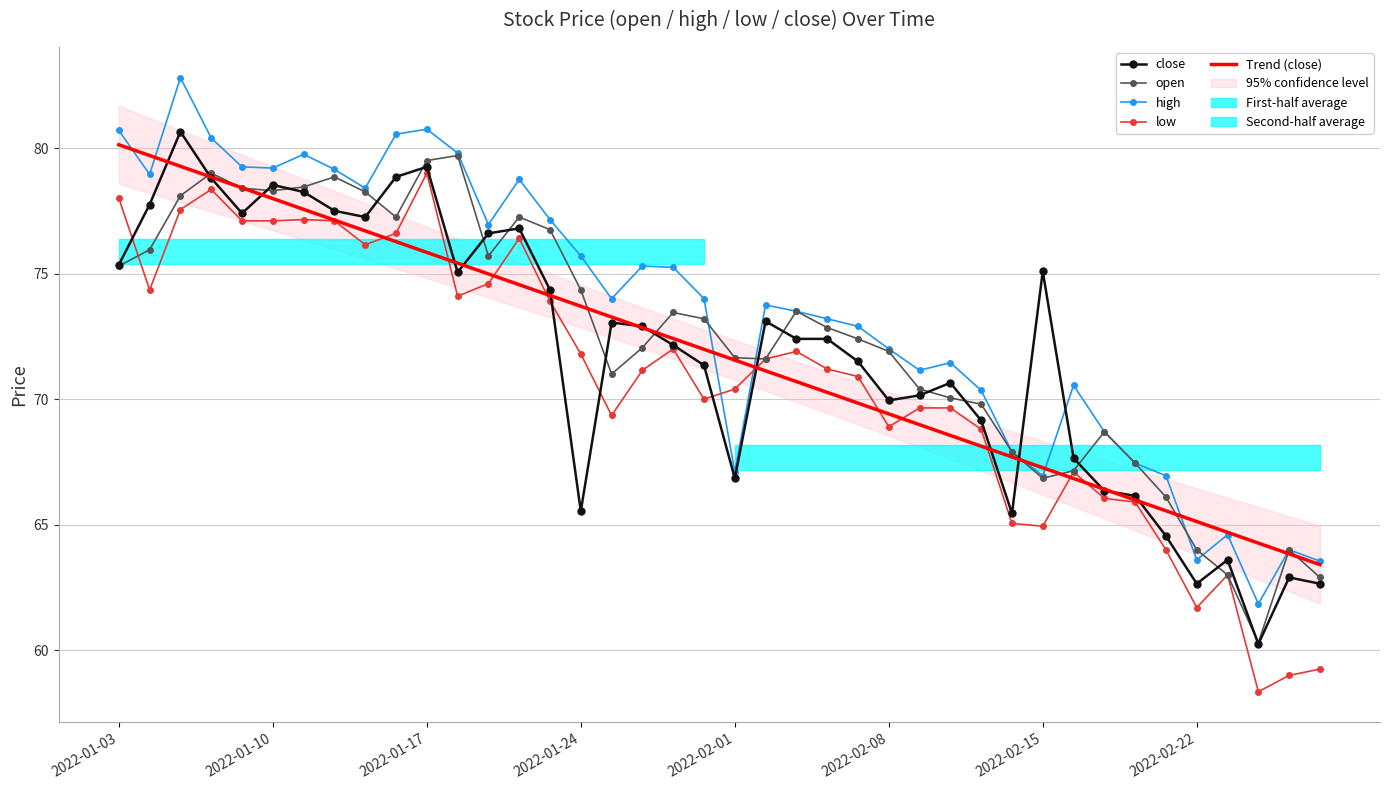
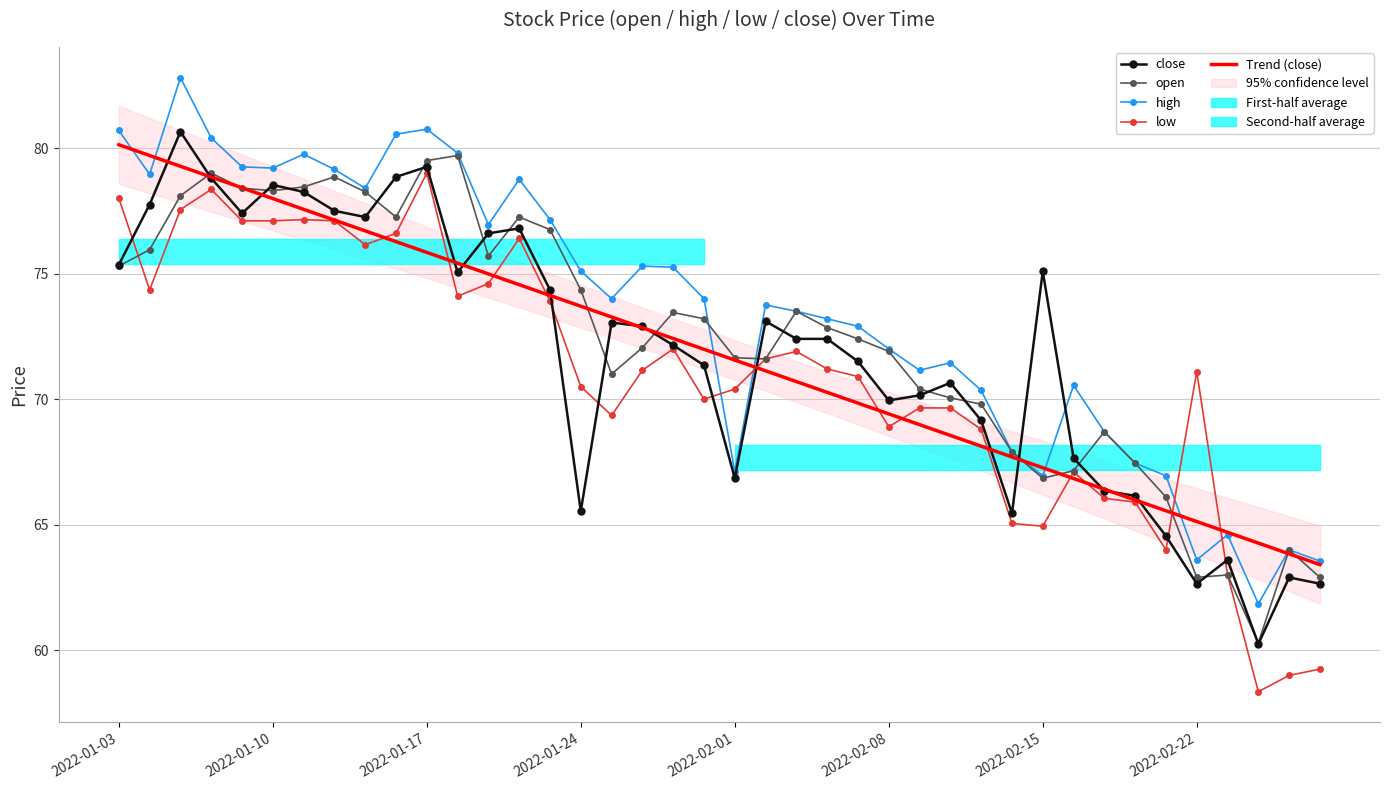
high, 2022-01-24: 75.7 -> 75.1
low, 2022-01-24: 71.8 -> 70.5
open, 2022-02-22: 64.0 -> 62.9
low, 2022-02-22: 61.7 -> 71.1
